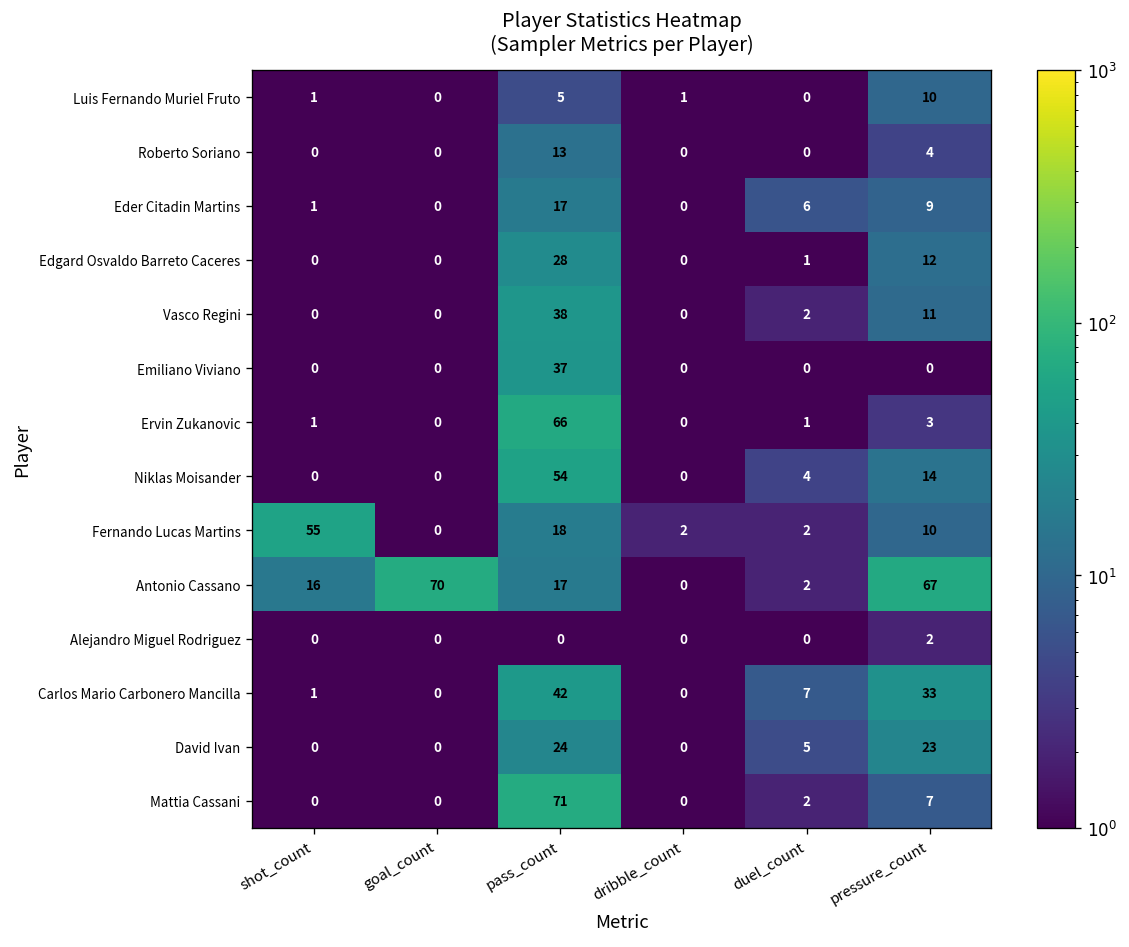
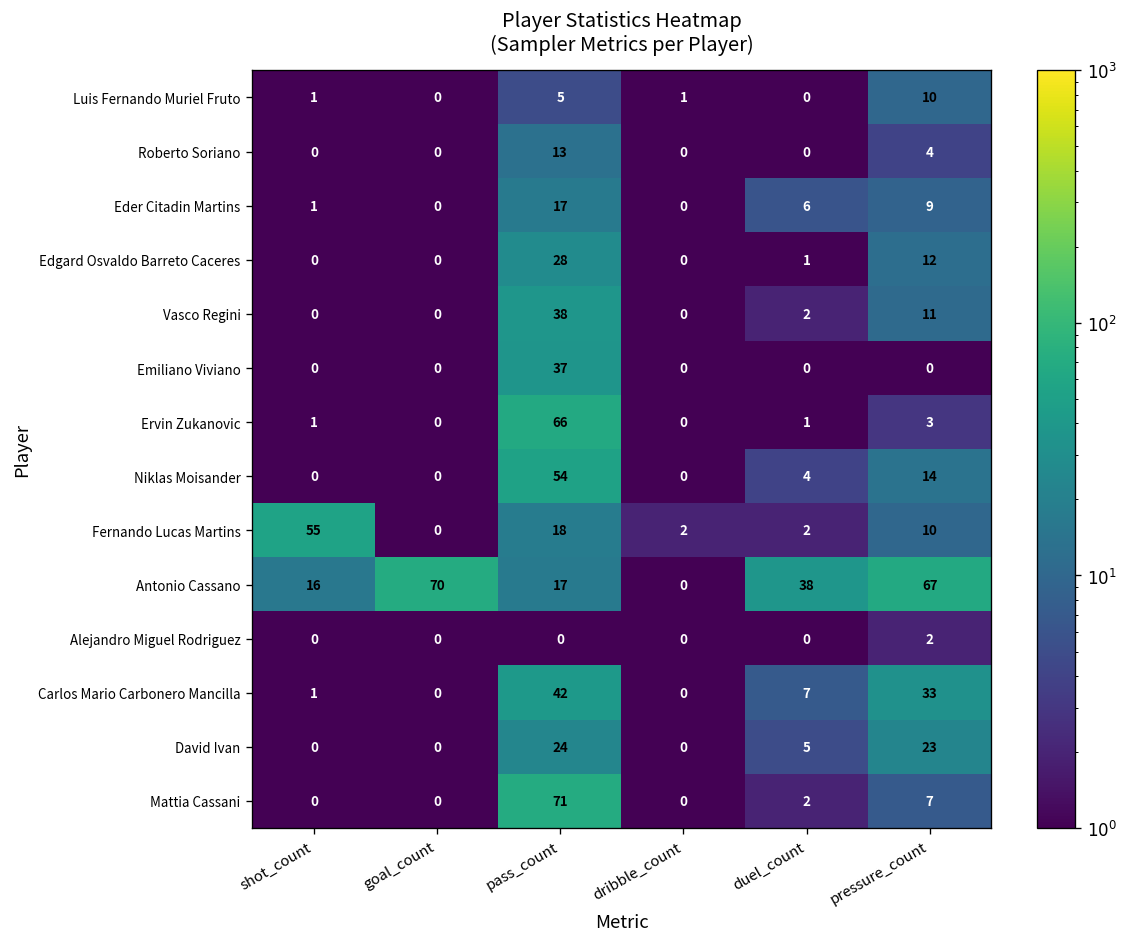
Antonio Cassano, duel_count: 2 -> 38
